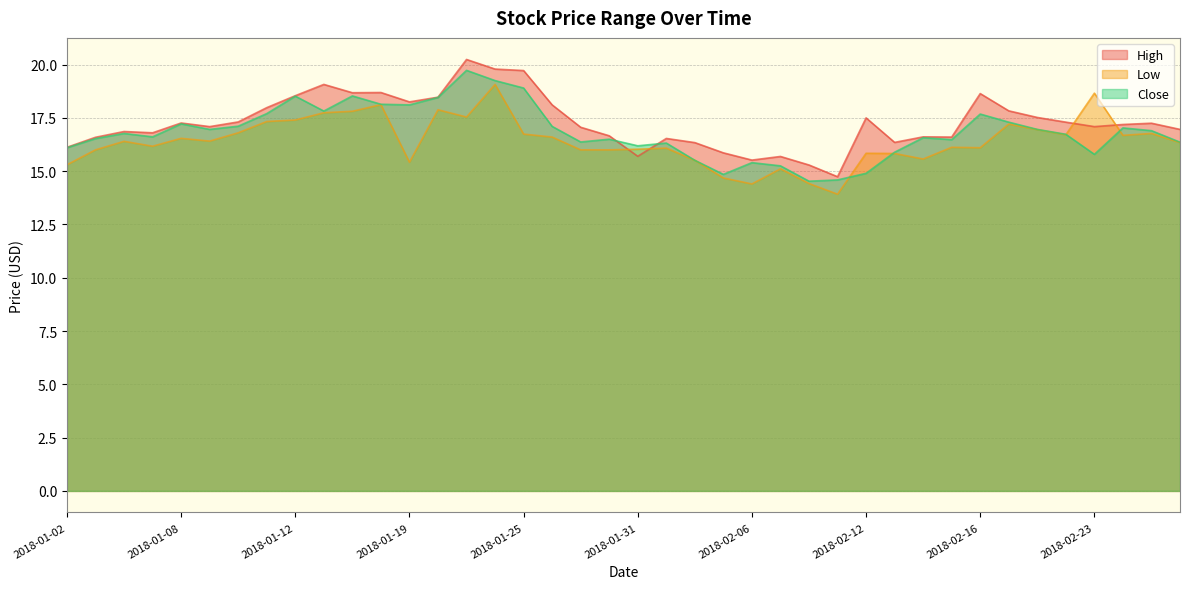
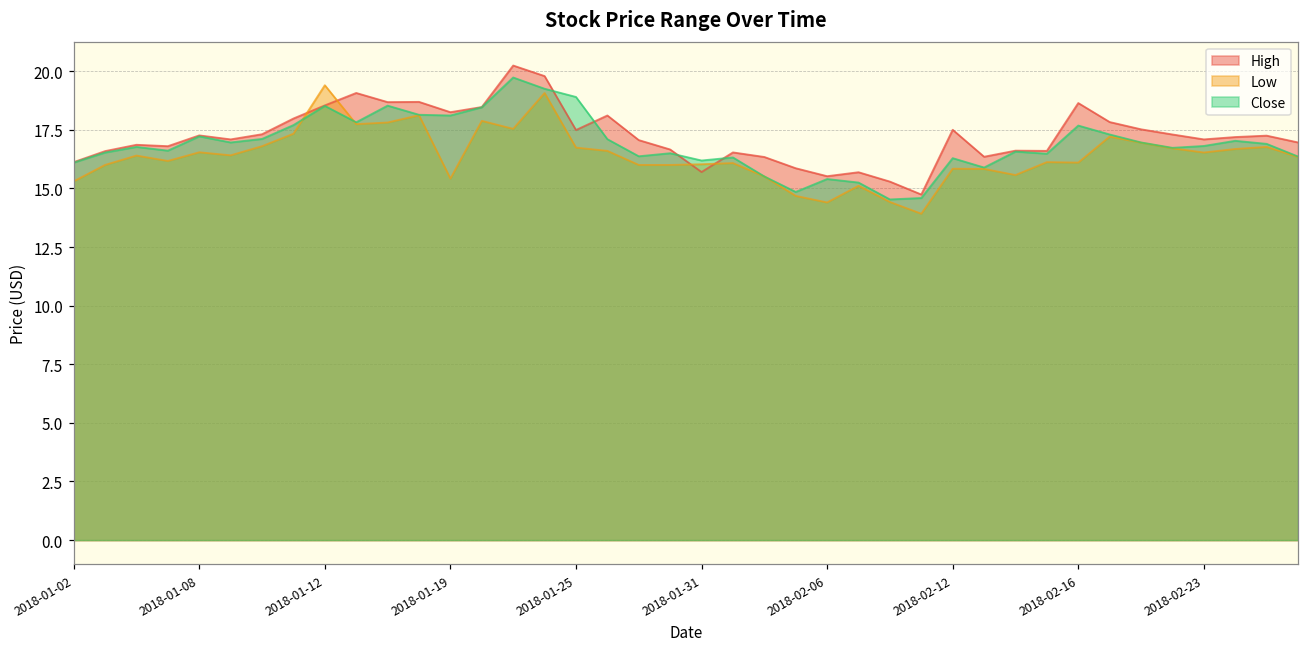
Low, 2018-01-12: 17.4 -> 19.4
High, 2018-01-25: 19.7 -> 17.5
Close, 2018-02-12: 14.9 -> 16.3
Low, 2018-02-23: 18.7 -> 16.5
Close, 2018-02-23: 15.8 -> 16.8
